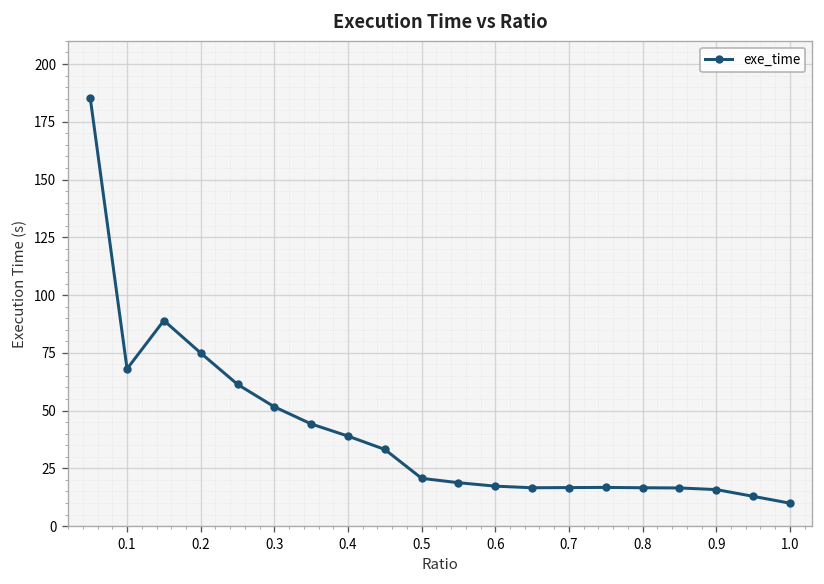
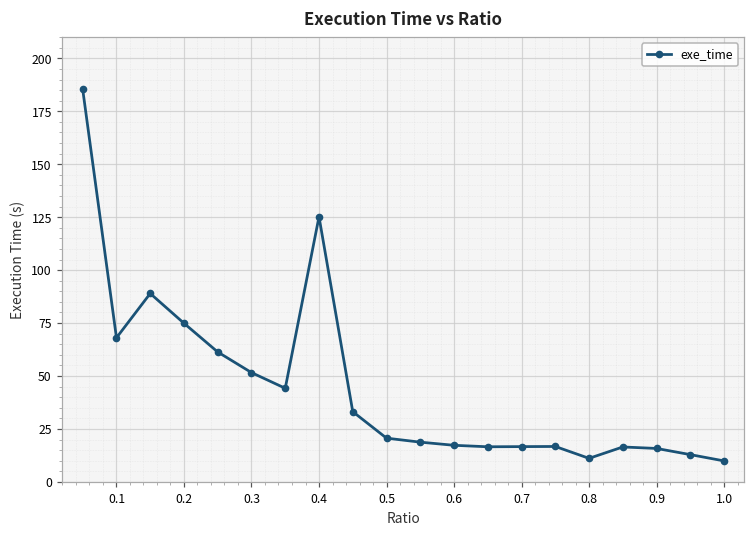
0.4: 39 -> 125
0.8: 17 -> 11
